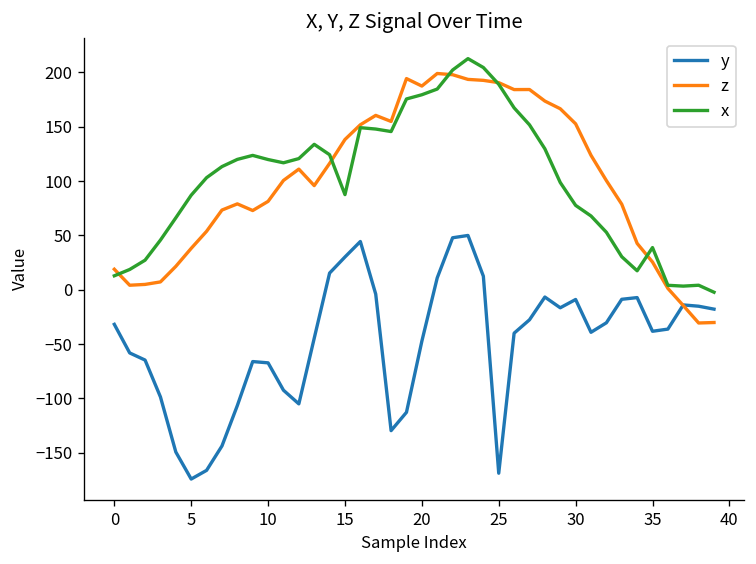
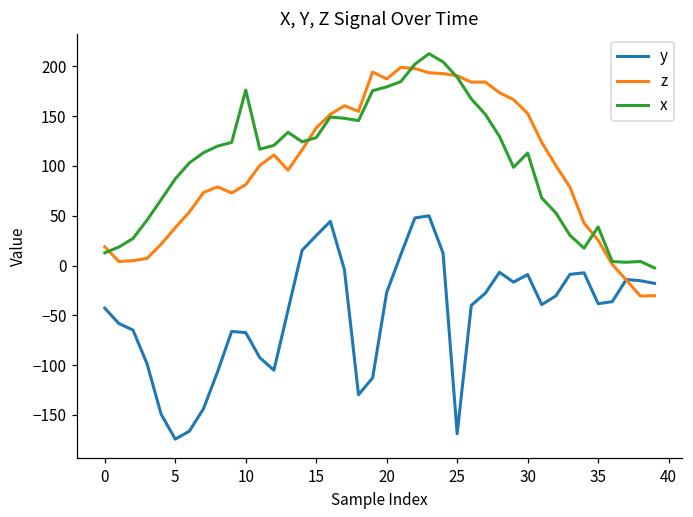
y, 0: -30 -> -40
x, 10: 120 -> 180
x, 15: 90 -> 130
y, 20: -50 -> -30
x, 30: 80 -> 110
